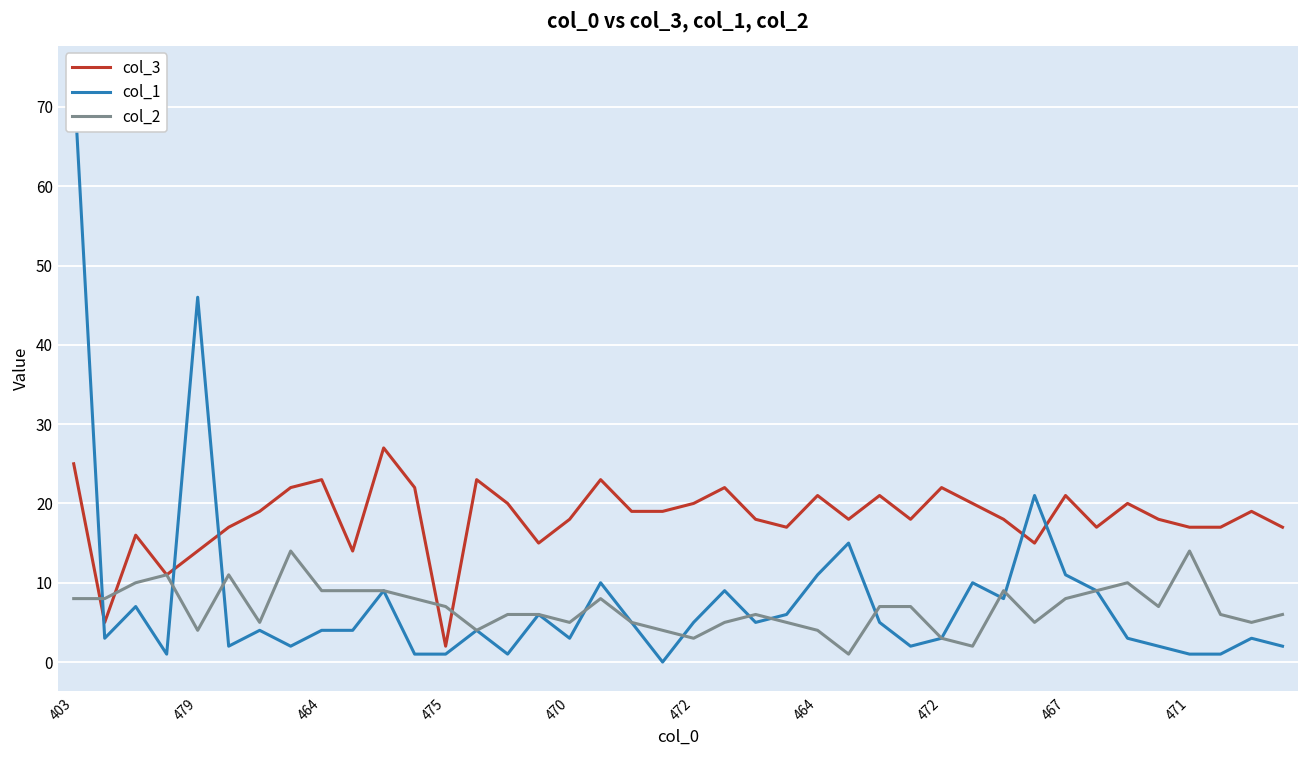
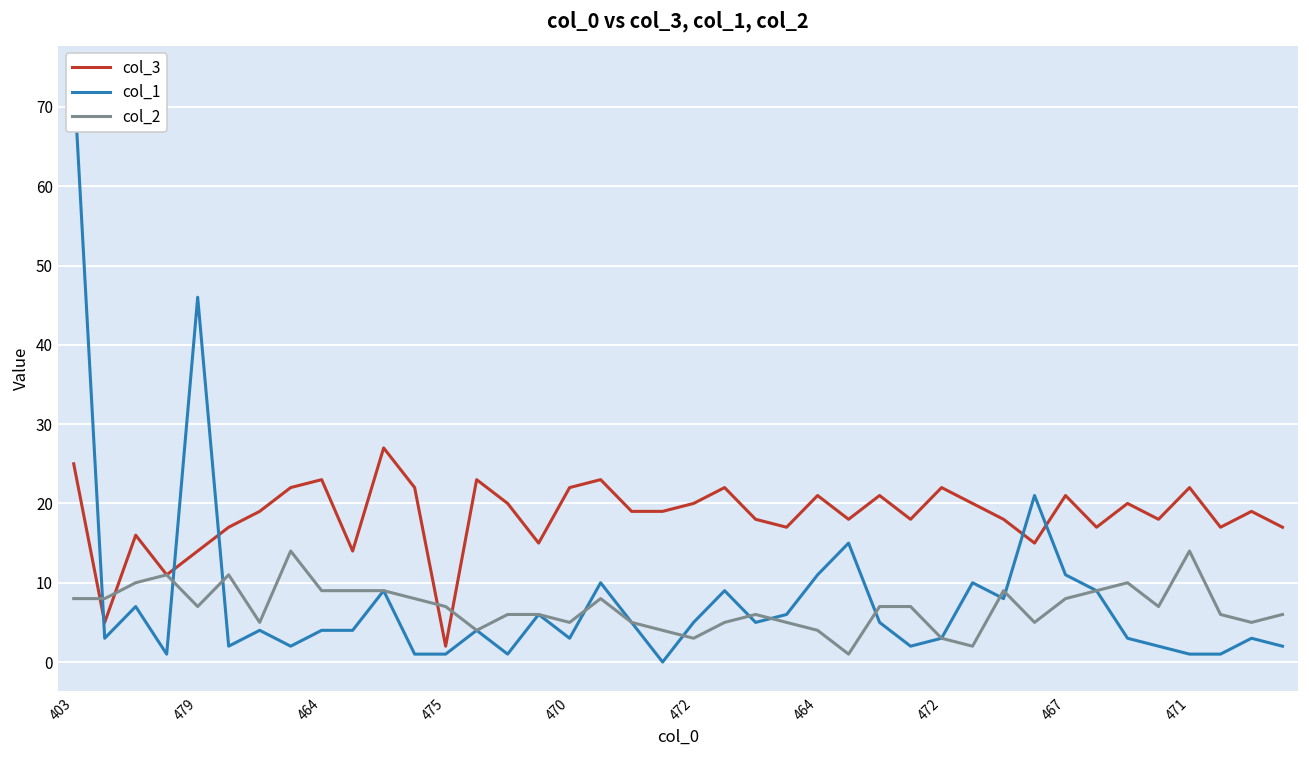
col_2, 479: 4 -> 7
col_3, 470: 18 -> 22
col_3, 471: 17 -> 22
